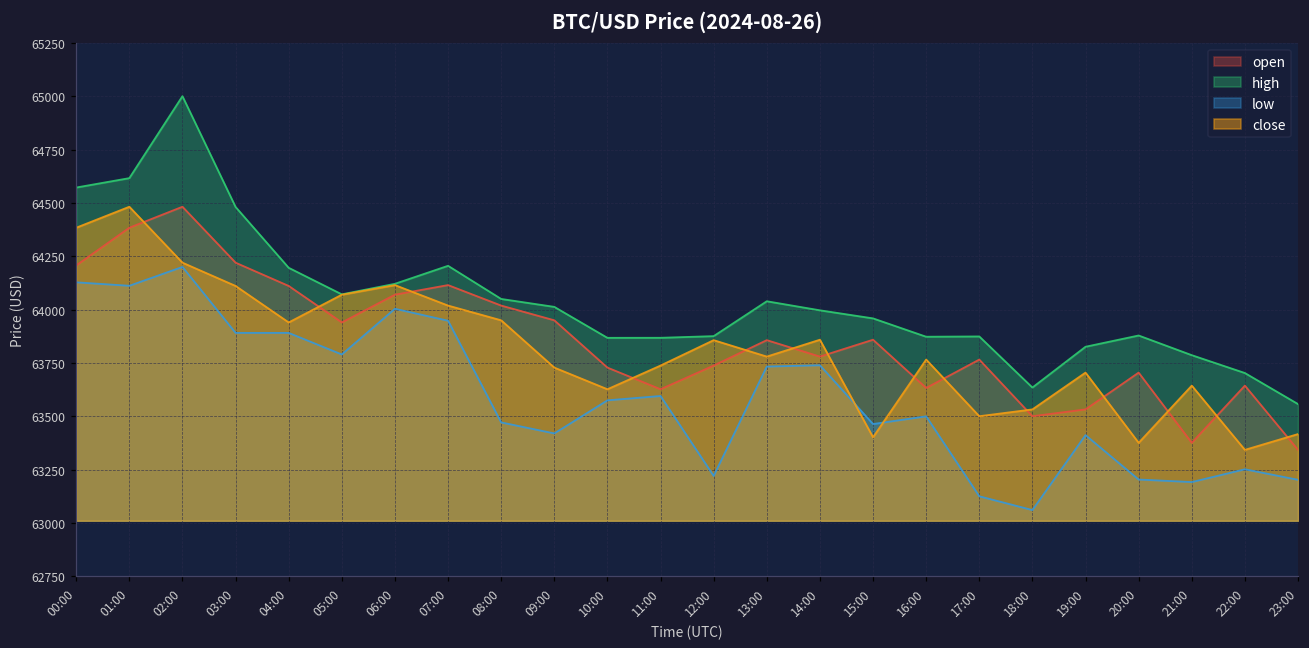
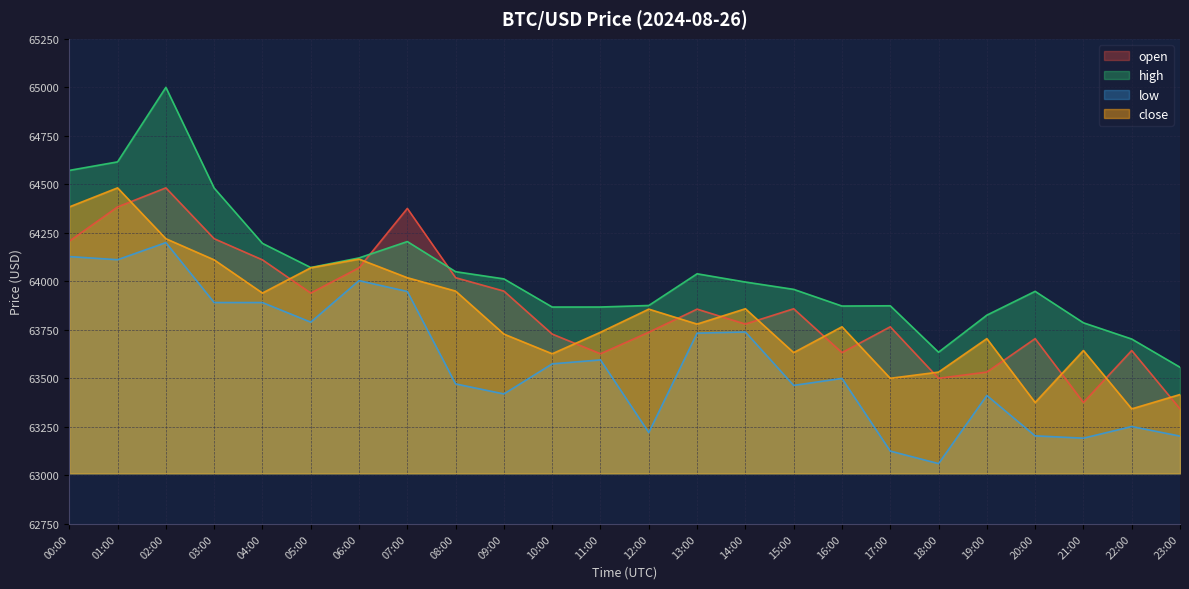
open, 07:00: 64120 -> 64380
close, 15:00: 63400 -> 63630
high, 20:00: 63880 -> 63950
